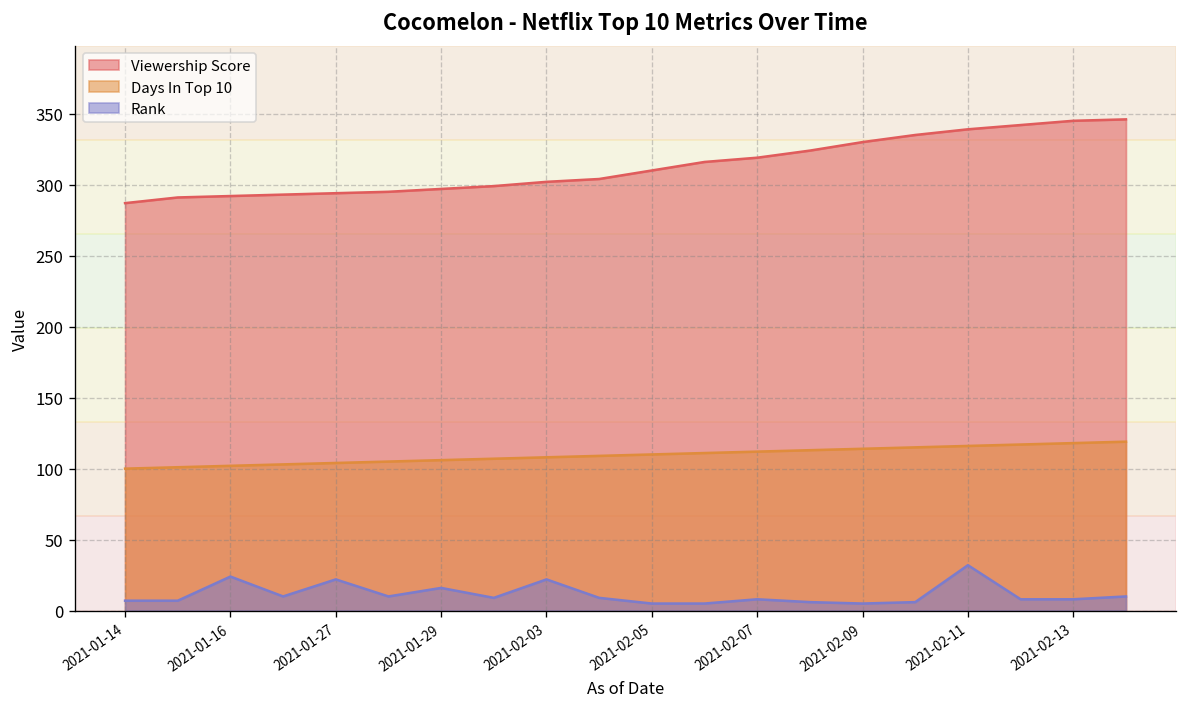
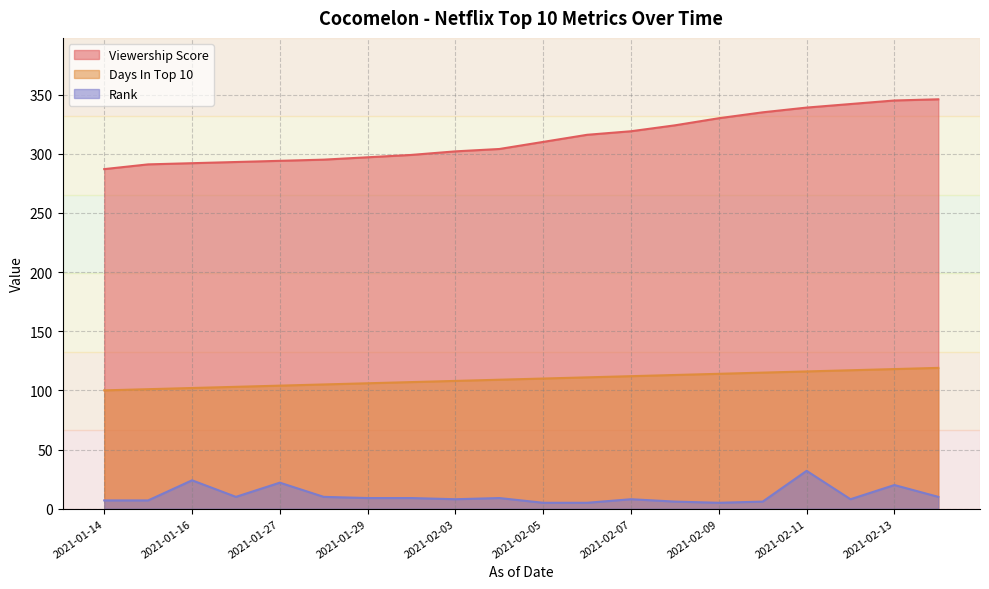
Rank, 2021-01-29: 16 -> 9
Rank, 2021-02-03: 22 -> 8
Rank, 2021-02-13: 8 -> 20
